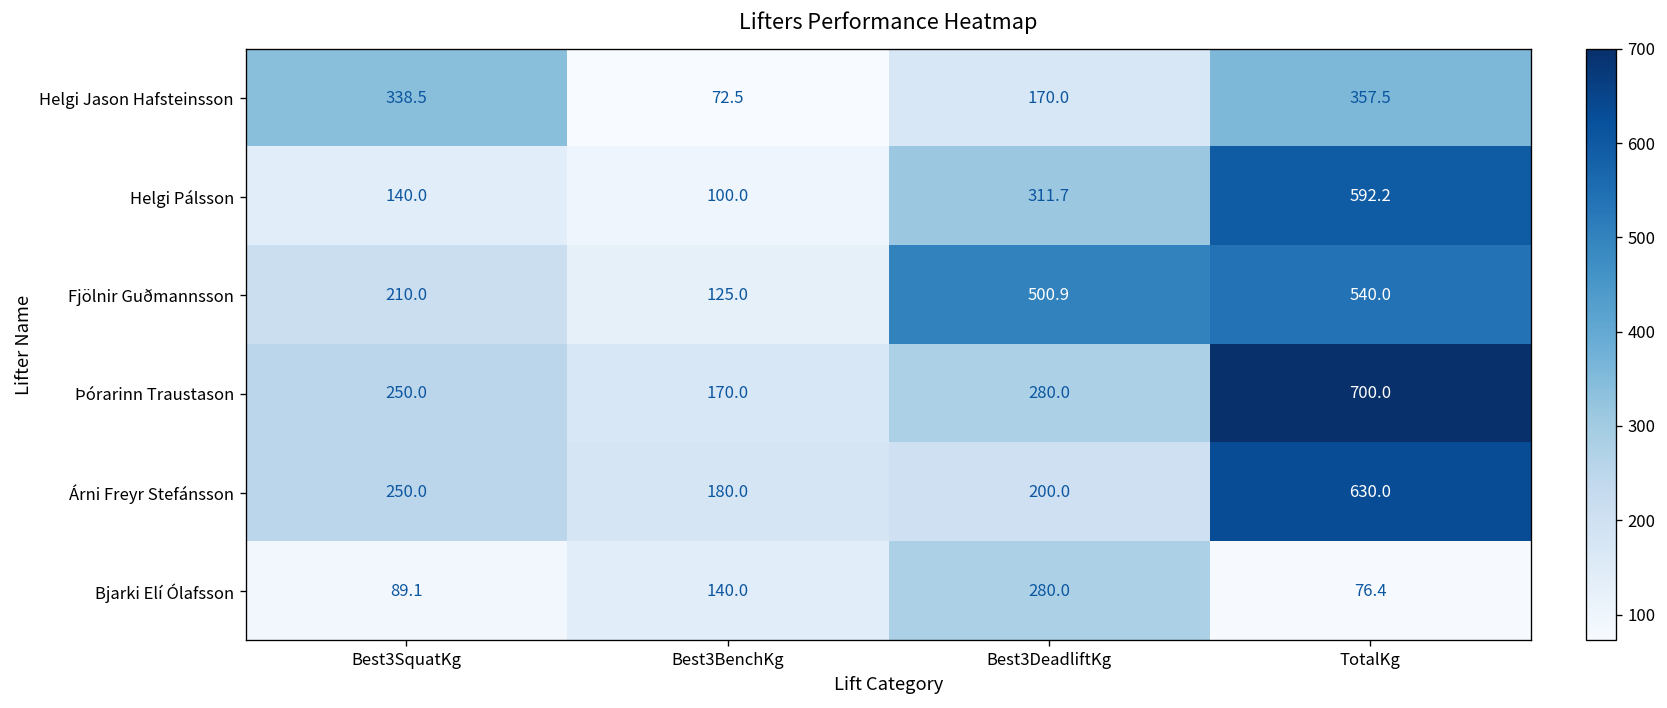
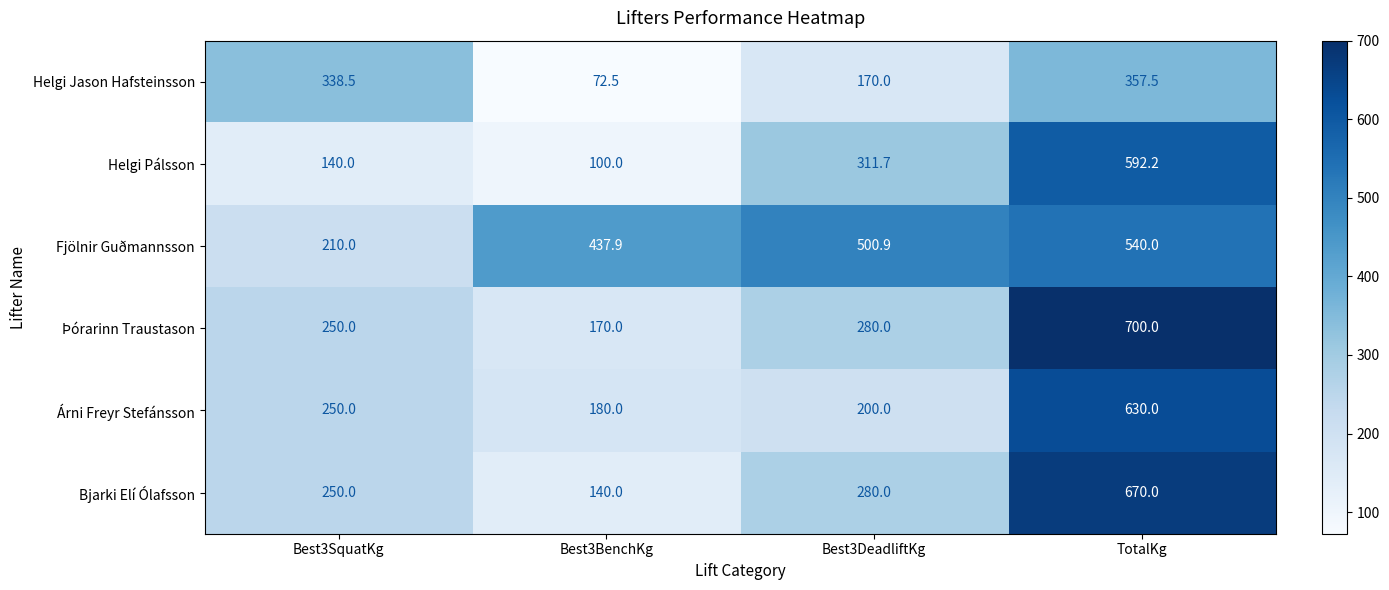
Fjölnir Guðmannsson, Best3BenchKg: 125.0 -> 437.9
Bjarki Elí Ólafsson, Best3SquatKg: 89.1 -> 250.0
Bjarki Elí Ólafsson, TotalKg: 76.4 -> 670.0
